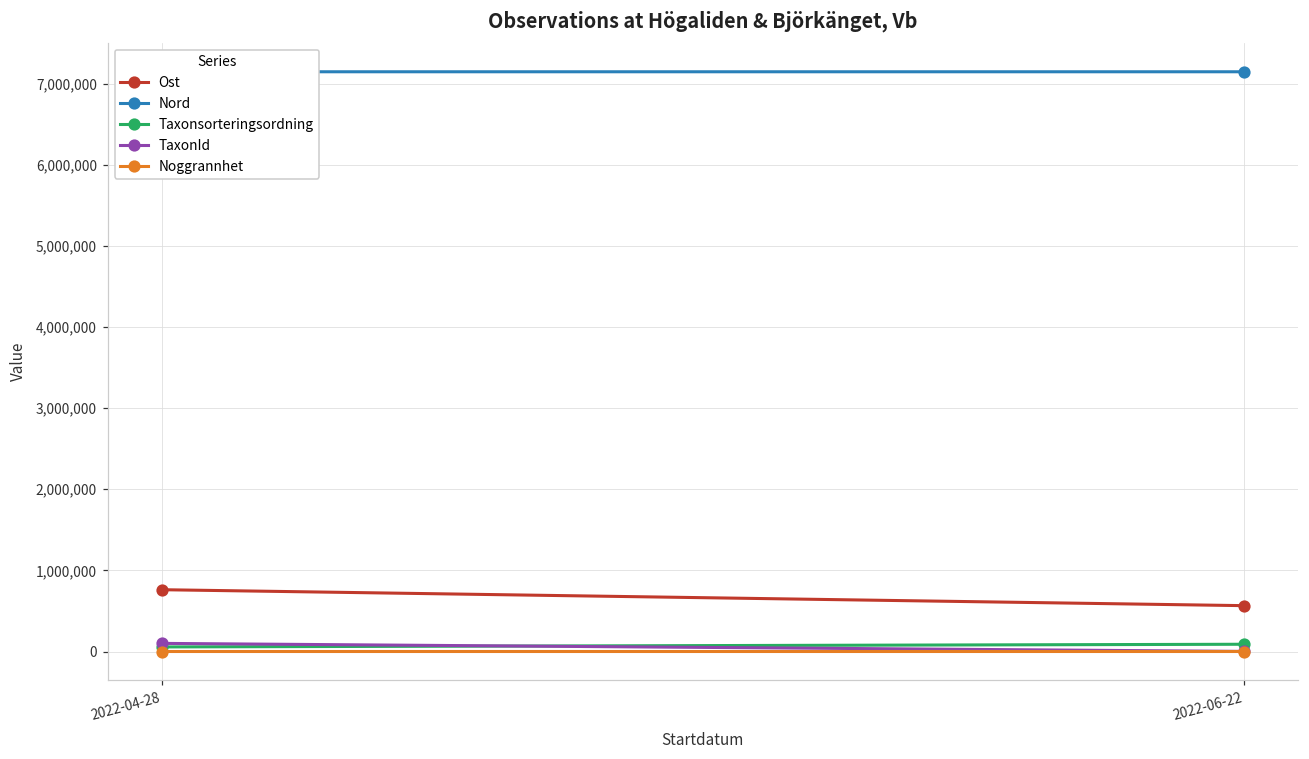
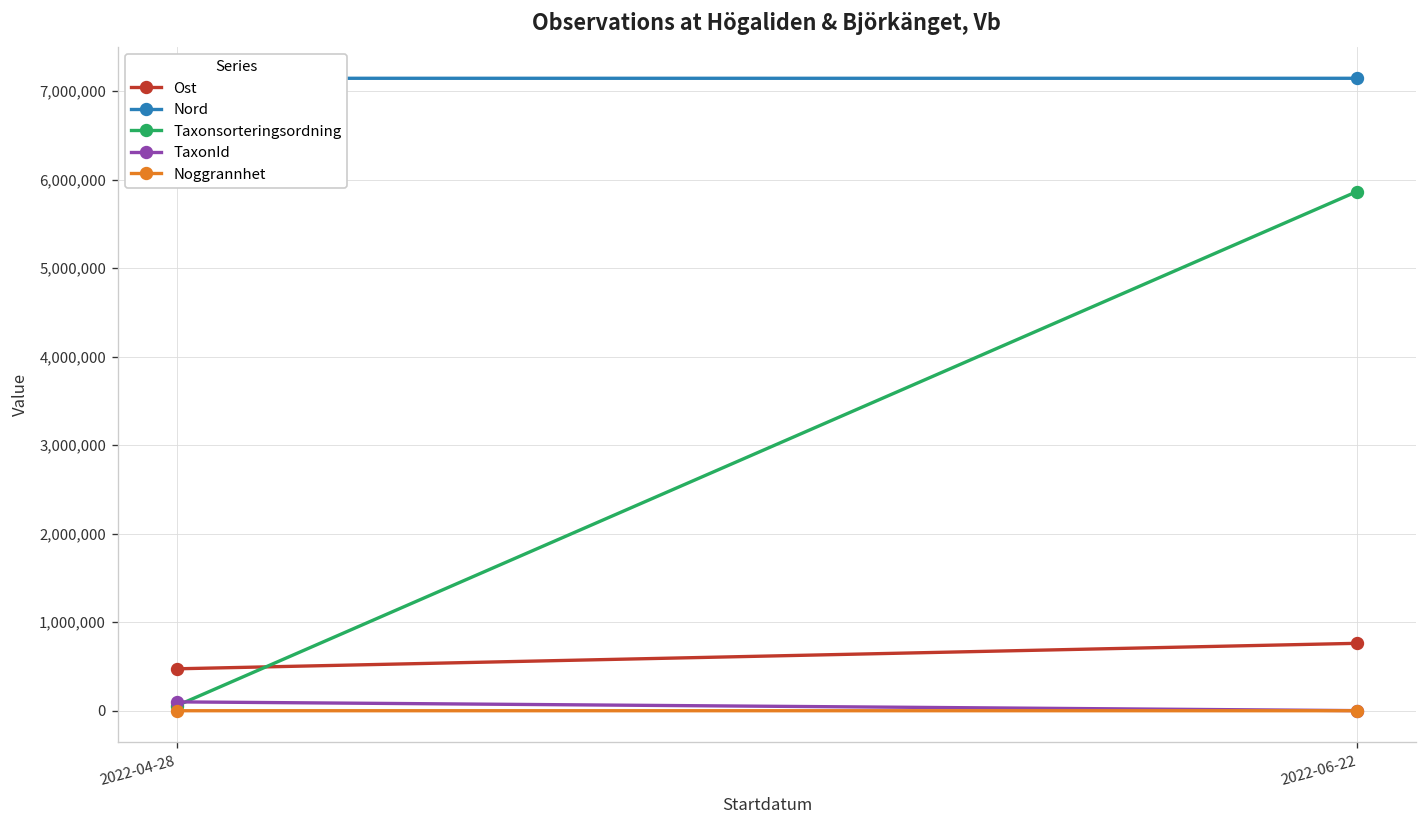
Ost, 2022-04-28: 800,000 -> 500,000
Ost, 2022-06-22: 600,000 -> 800,000
Taxonsorteringsordning, 2022-06-22: 100,000 -> 5,900,000
